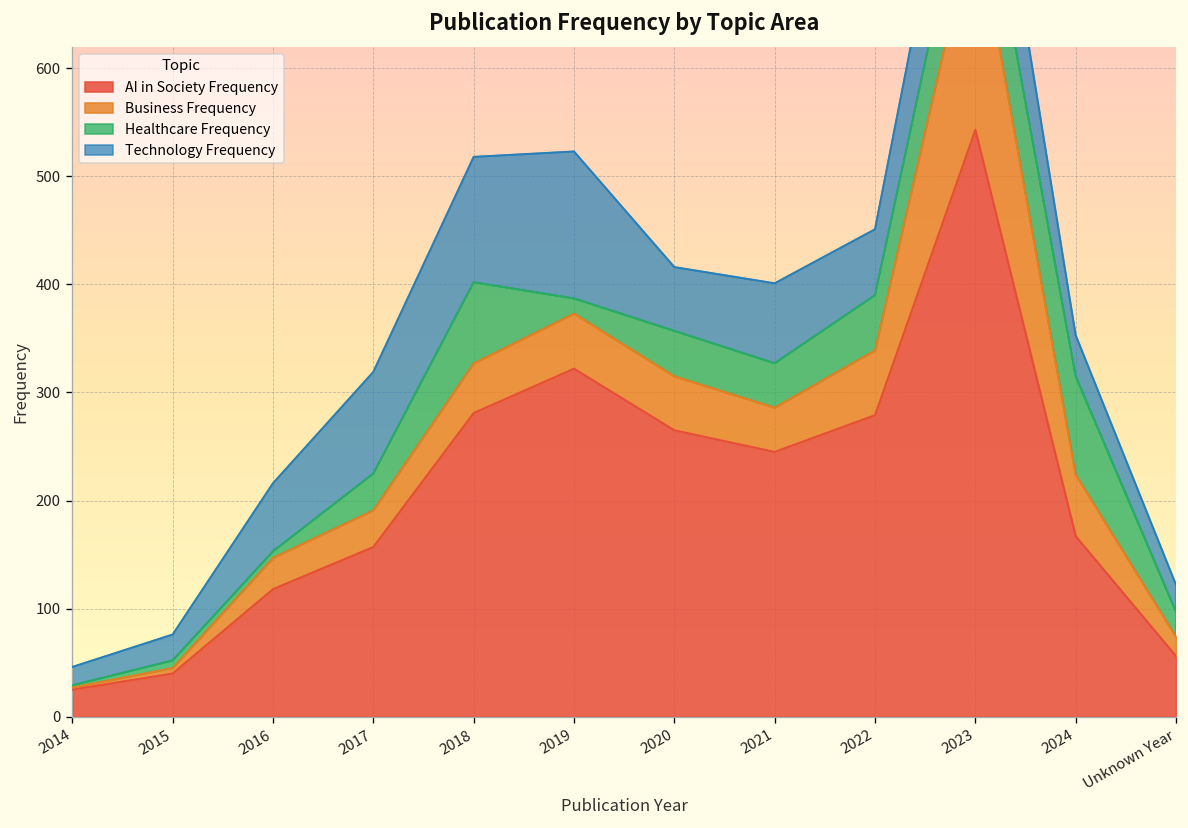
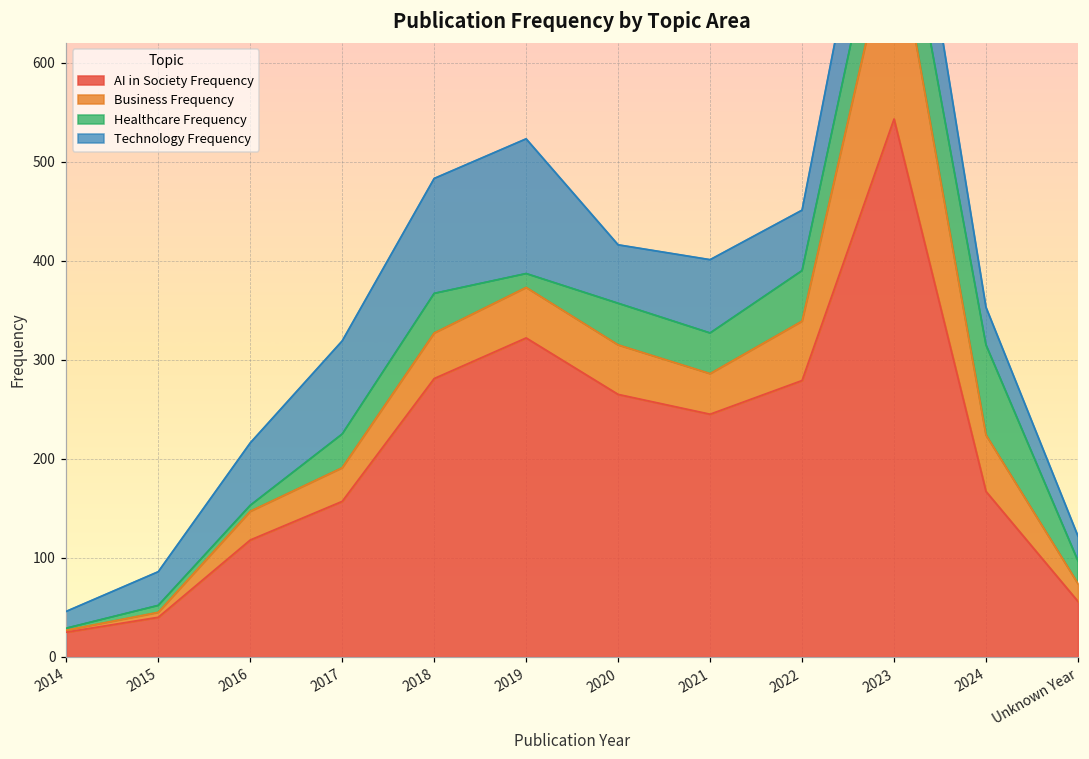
Technology Frequency, 2015: 20 -> 30
Healthcare Frequency, 2018: 80 -> 40
